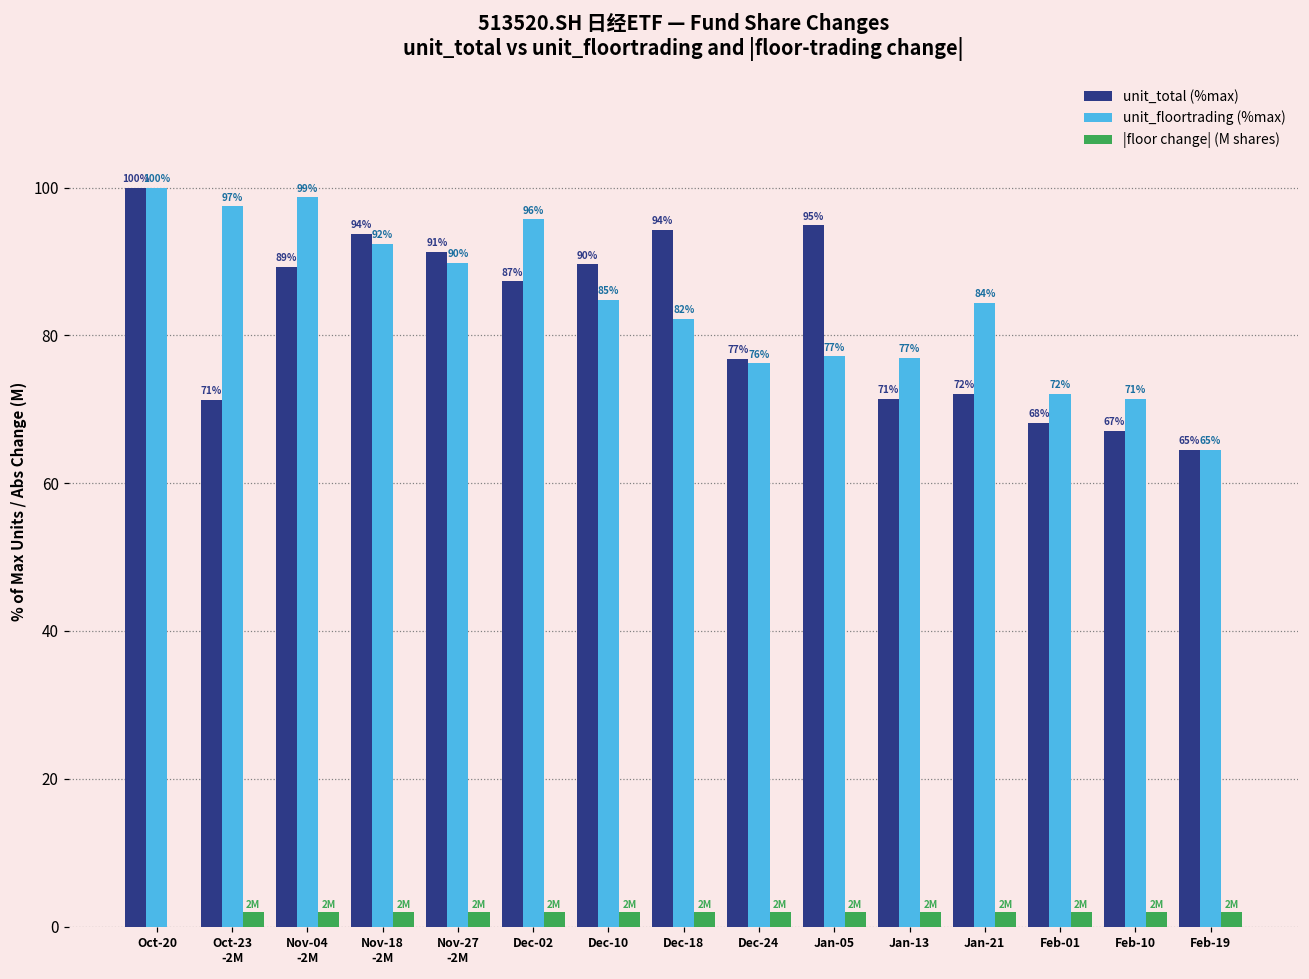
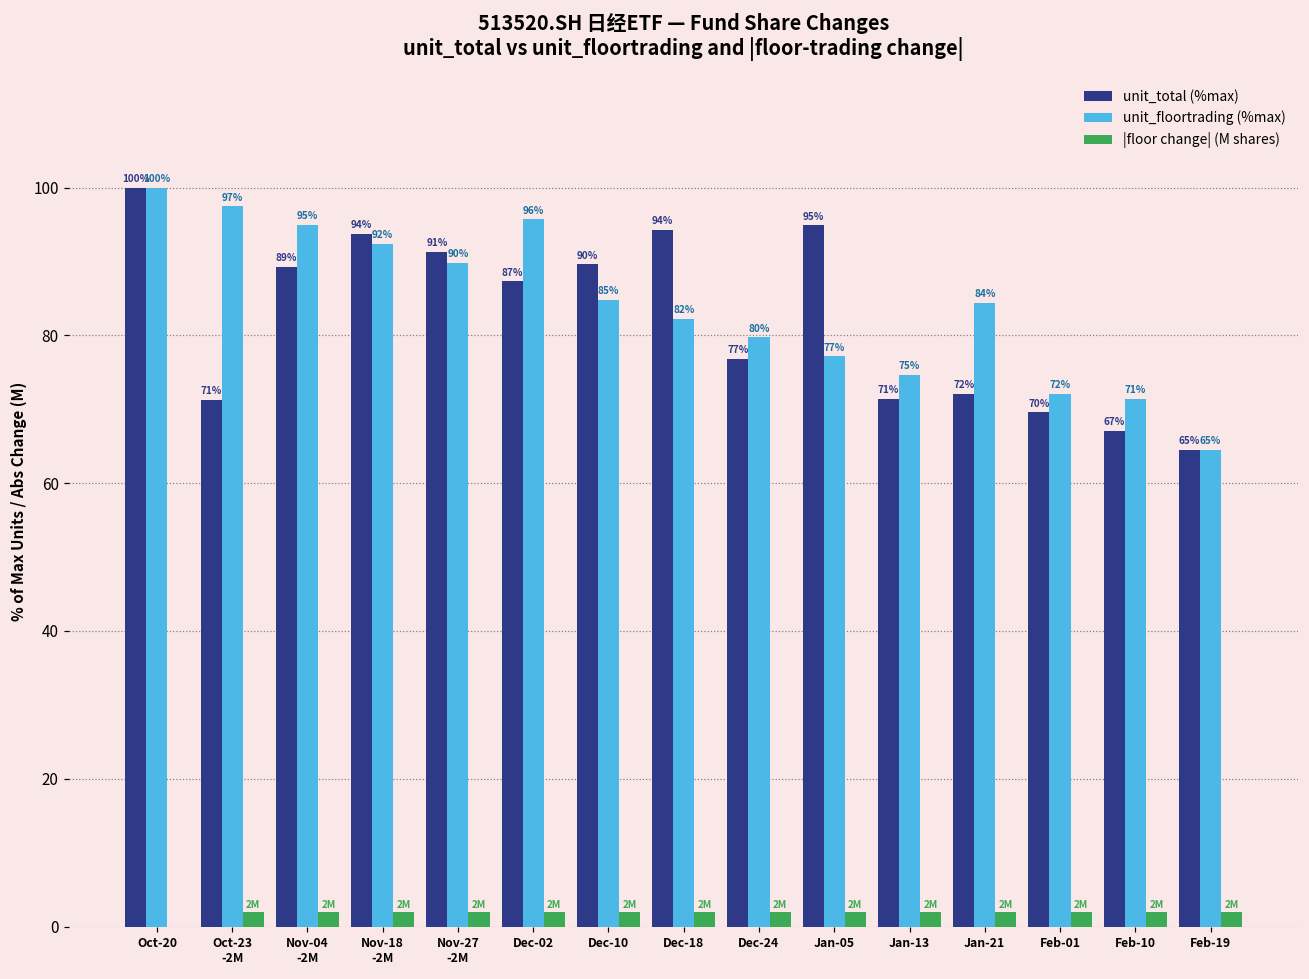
unit_floortrading (%max), Nov-04 -2M: 99% -> 95%
unit_floortrading (%max), Dec-24: 76% -> 80%
unit_floortrading (%max), Jan-13: 77% -> 75%
unit_total (%max), Feb-01: 68% -> 70%
